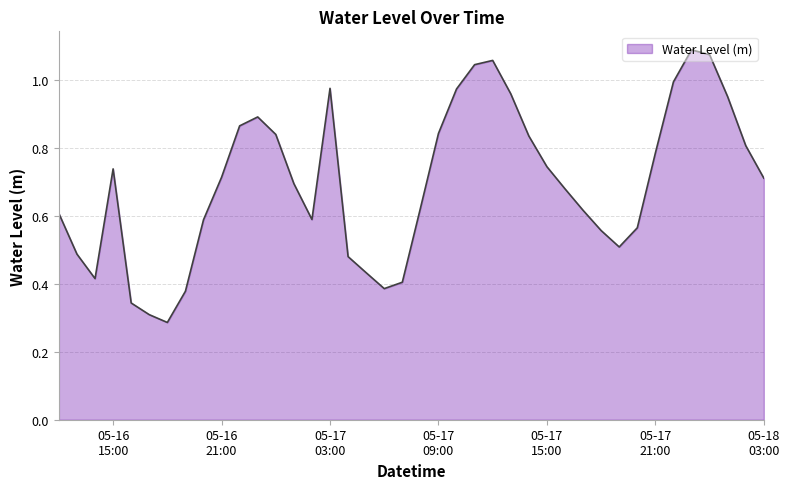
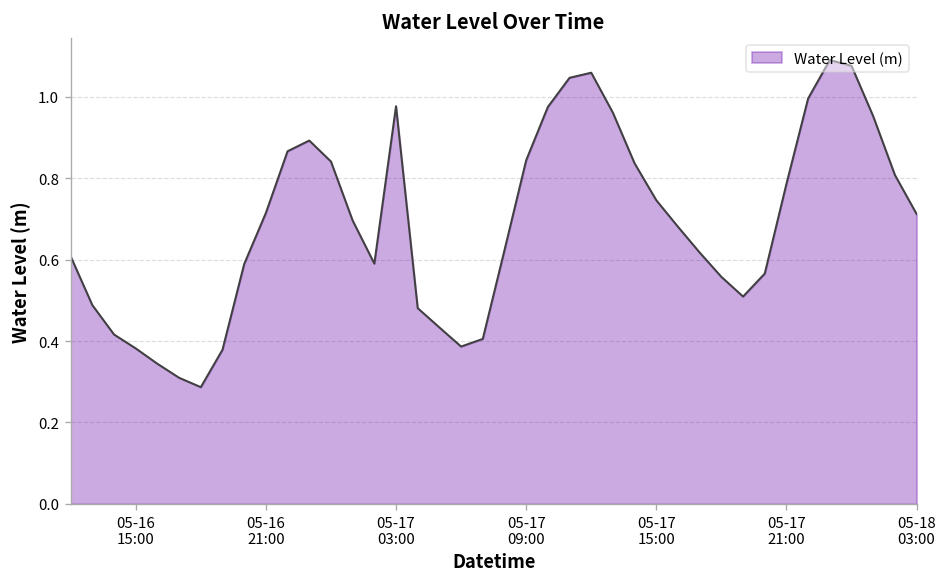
05-16 15:00: 0.74 -> 0.38
